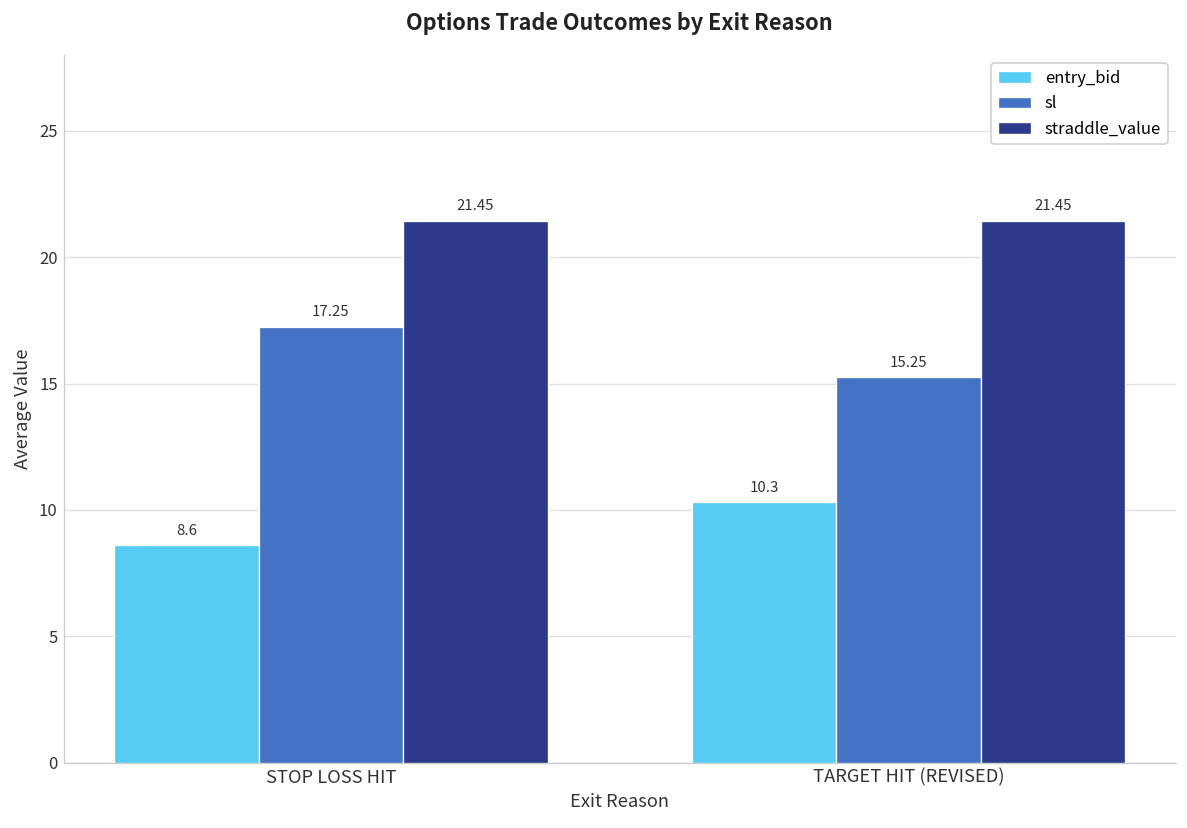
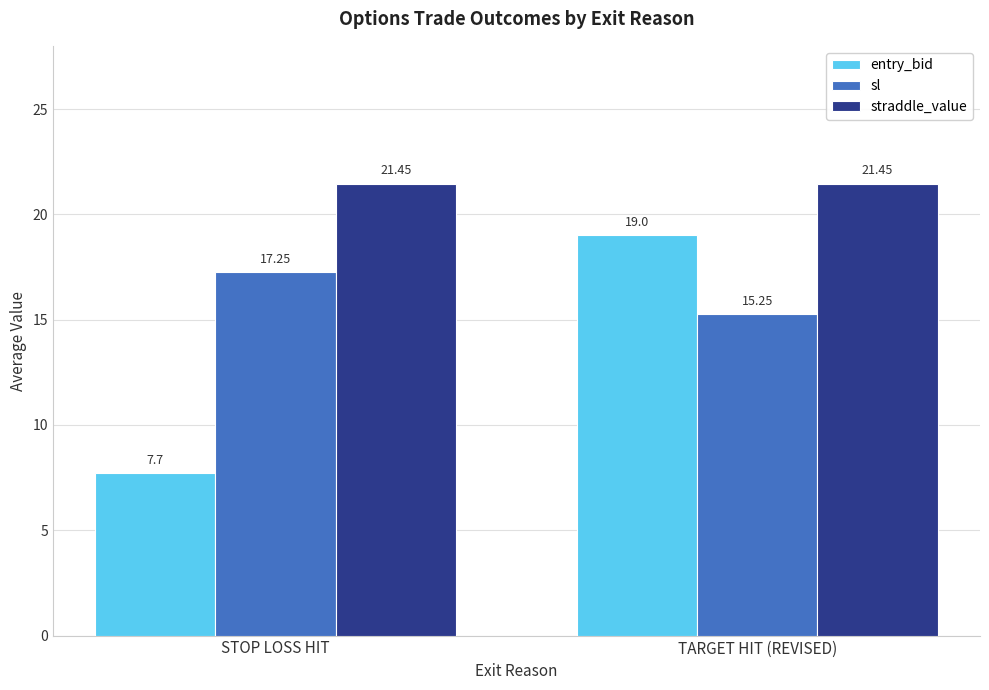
entry_bid, STOP LOSS HIT: 8.6 -> 7.7
entry_bid, TARGET HIT (REVISED): 10.3 -> 19.0
